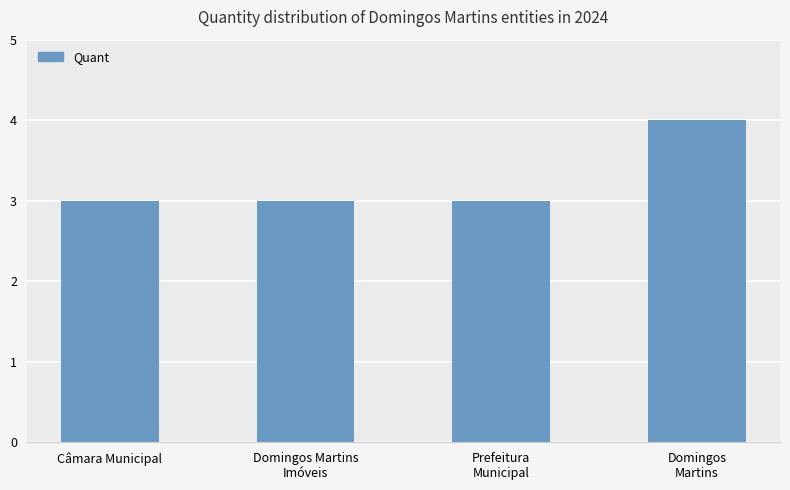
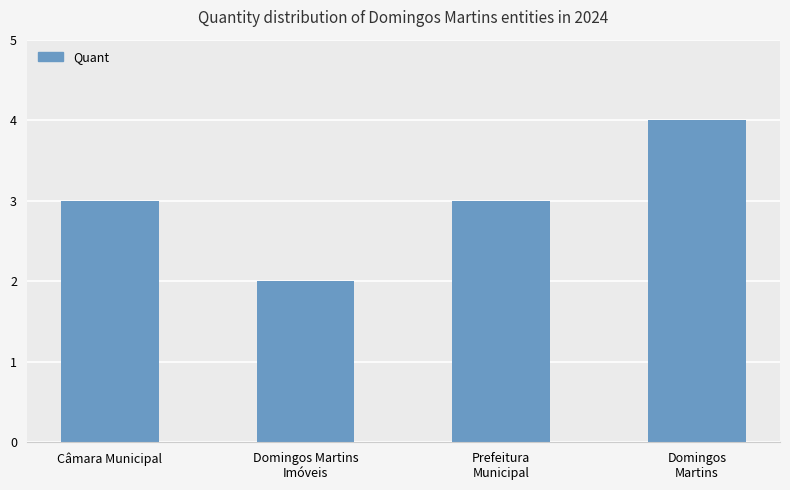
Domingos Martins Imóveis: 3 -> 2
